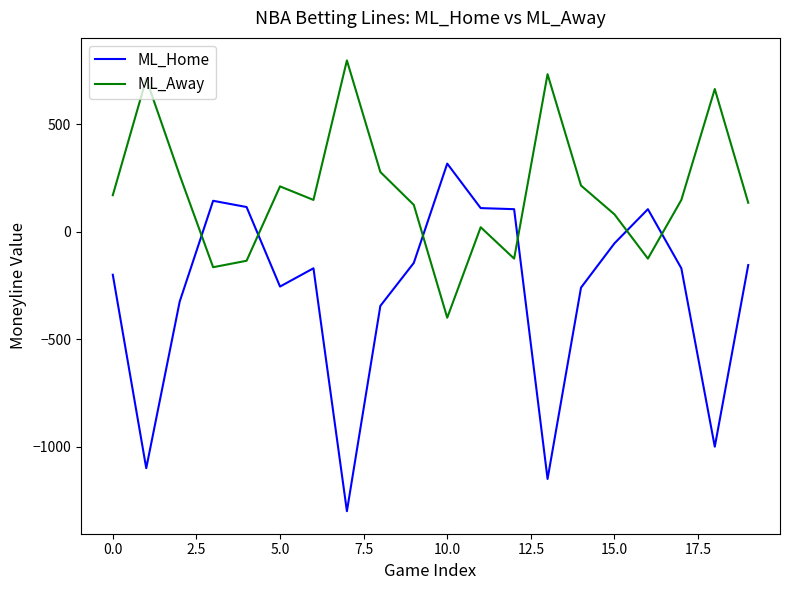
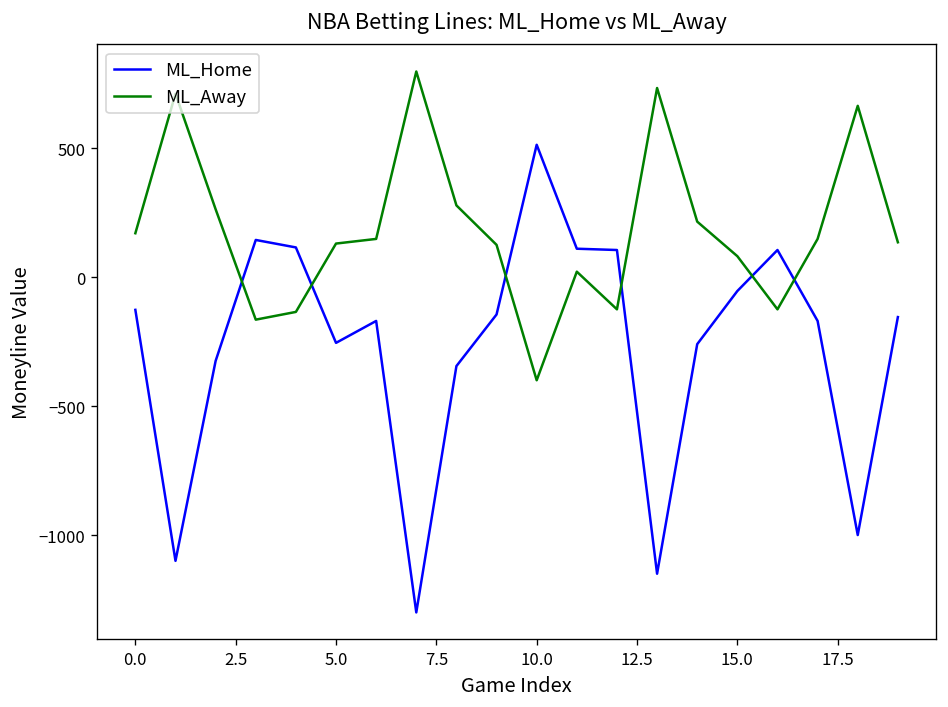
ML_Home, 0.0: -200 -> -130
ML_Away, 5.0: 210 -> 130
ML_Home, 10.0: 320 -> 510
